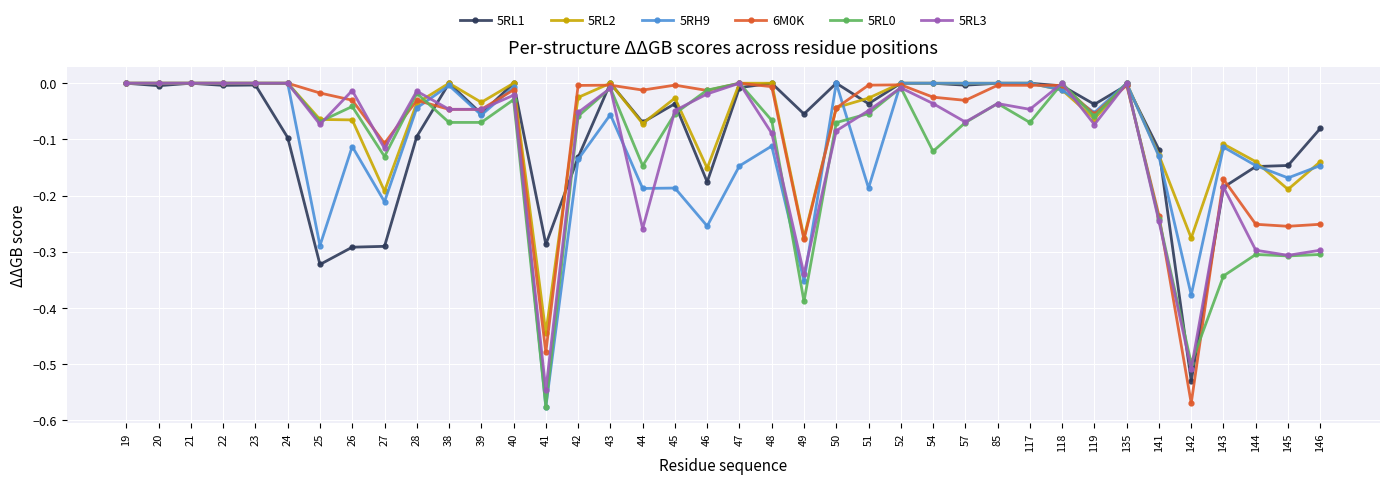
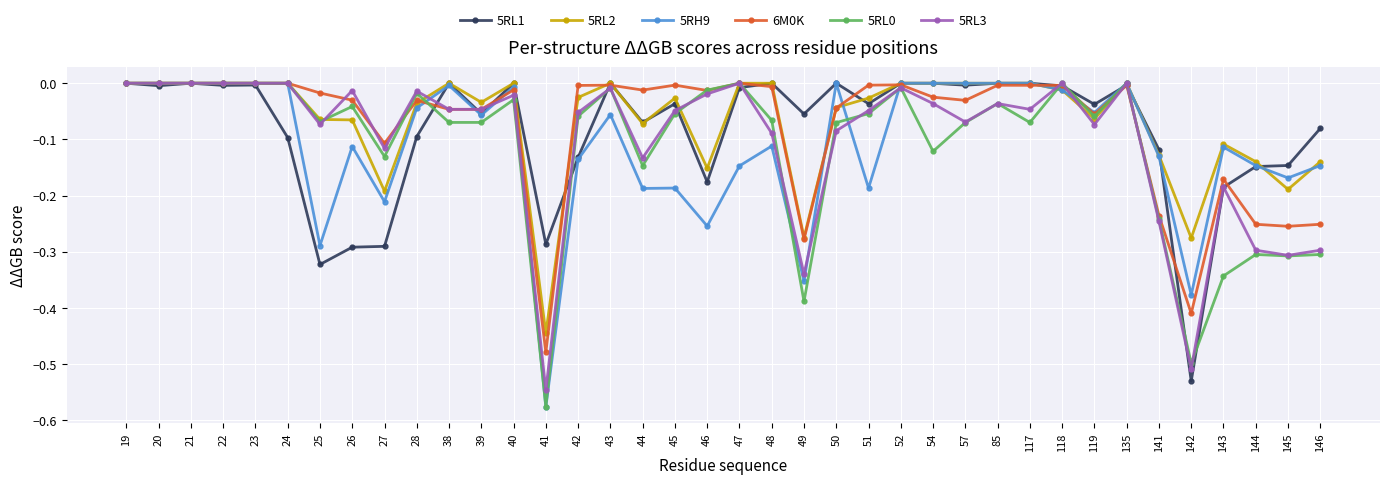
5RL3, 44: -0.26 -> -0.13
6M0K, 142: -0.57 -> -0.41
